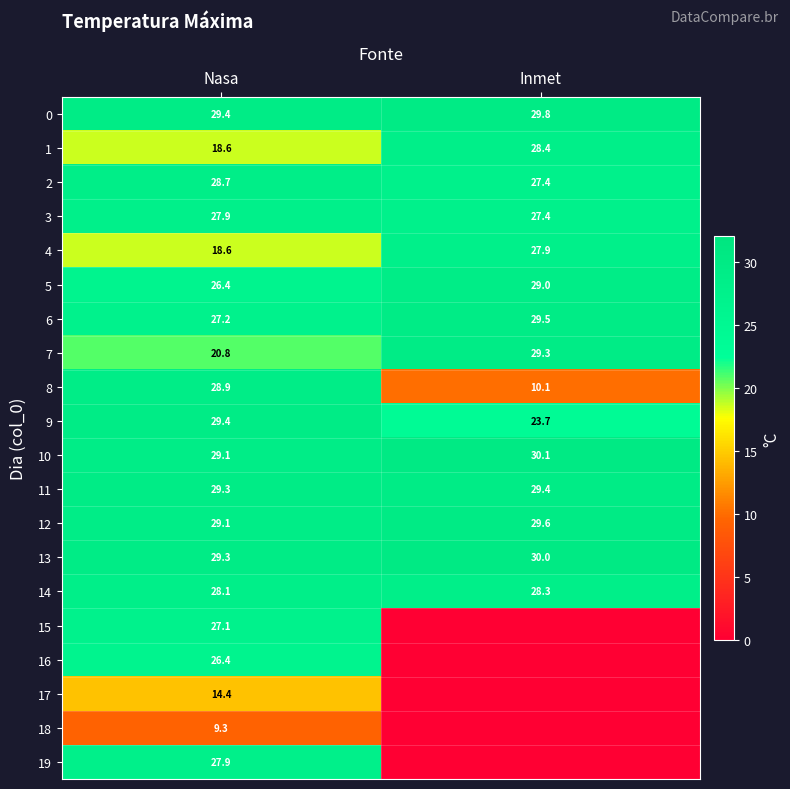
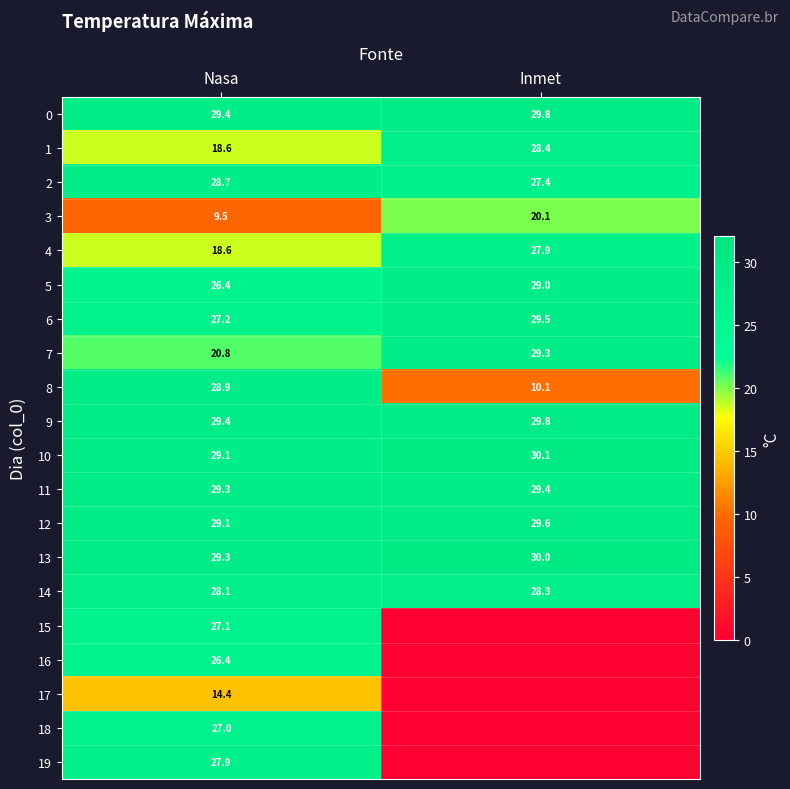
3, Nasa: 27.9 -> 9.5
3, Inmet: 27.4 -> 20.1
9, Inmet: 23.7 -> 29.8
18, Nasa: 9.3 -> 27.0
